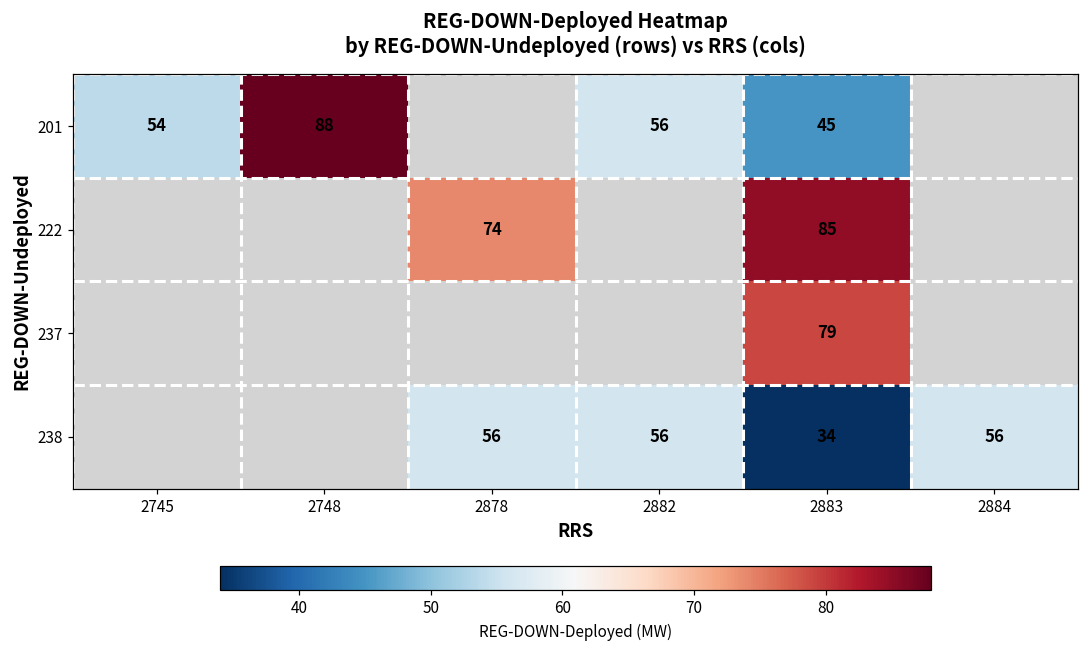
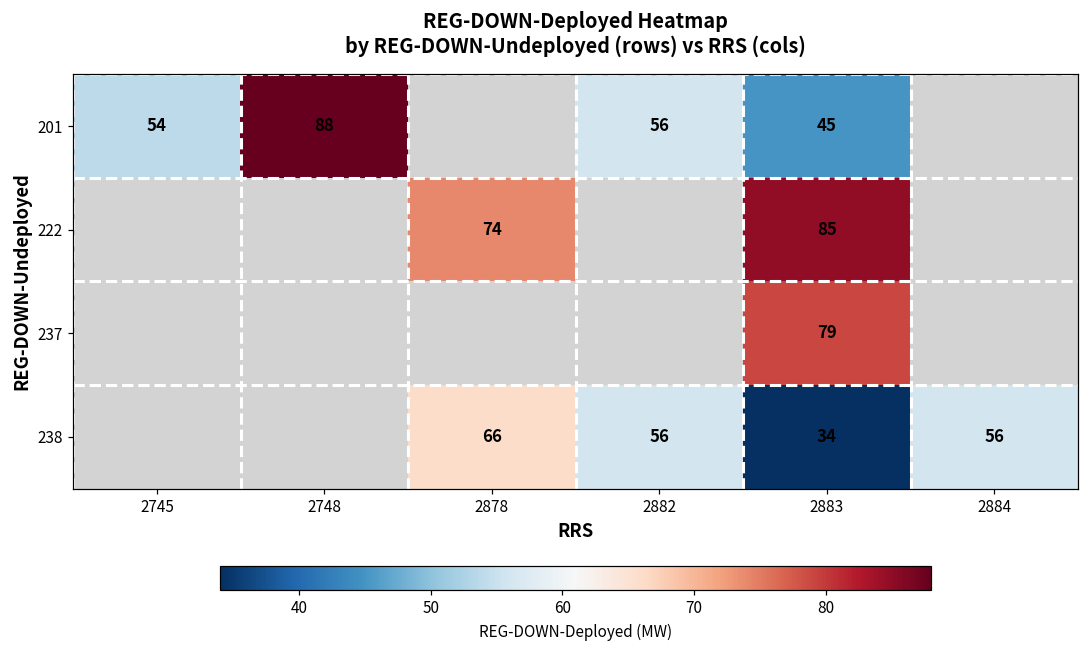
238, 2878: 56 -> 66
